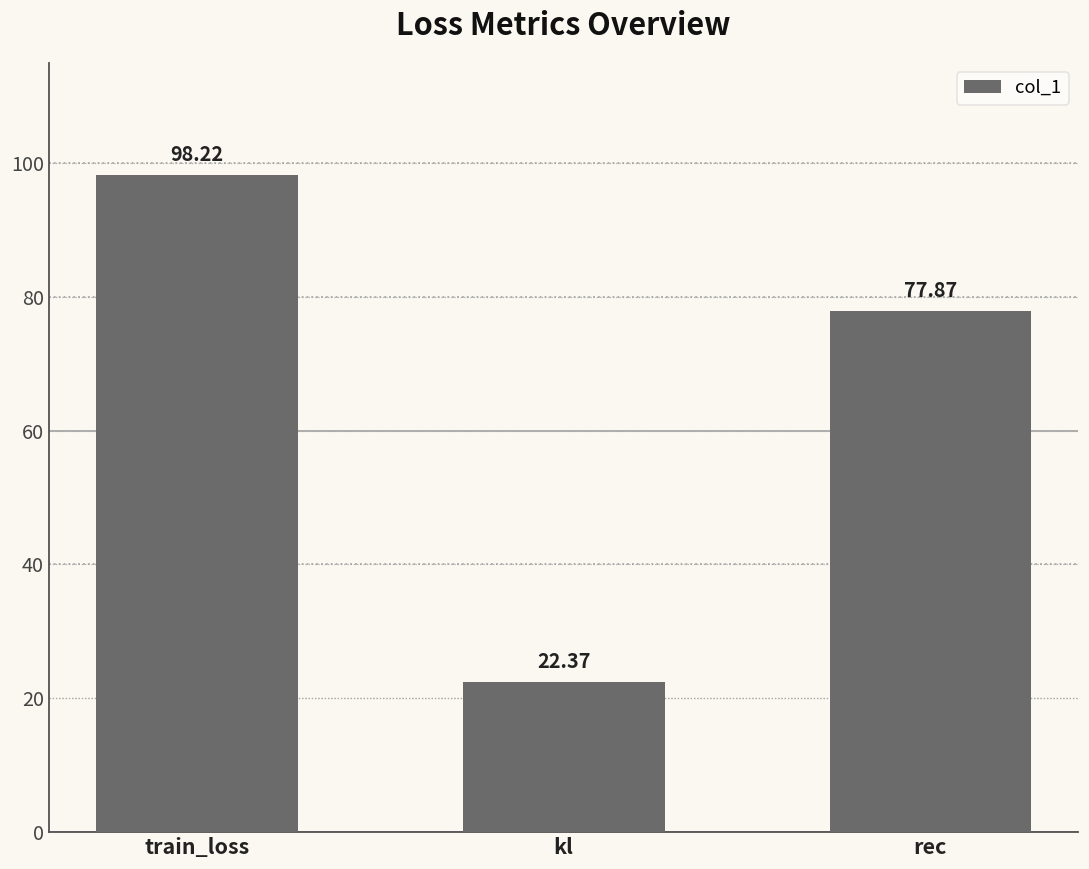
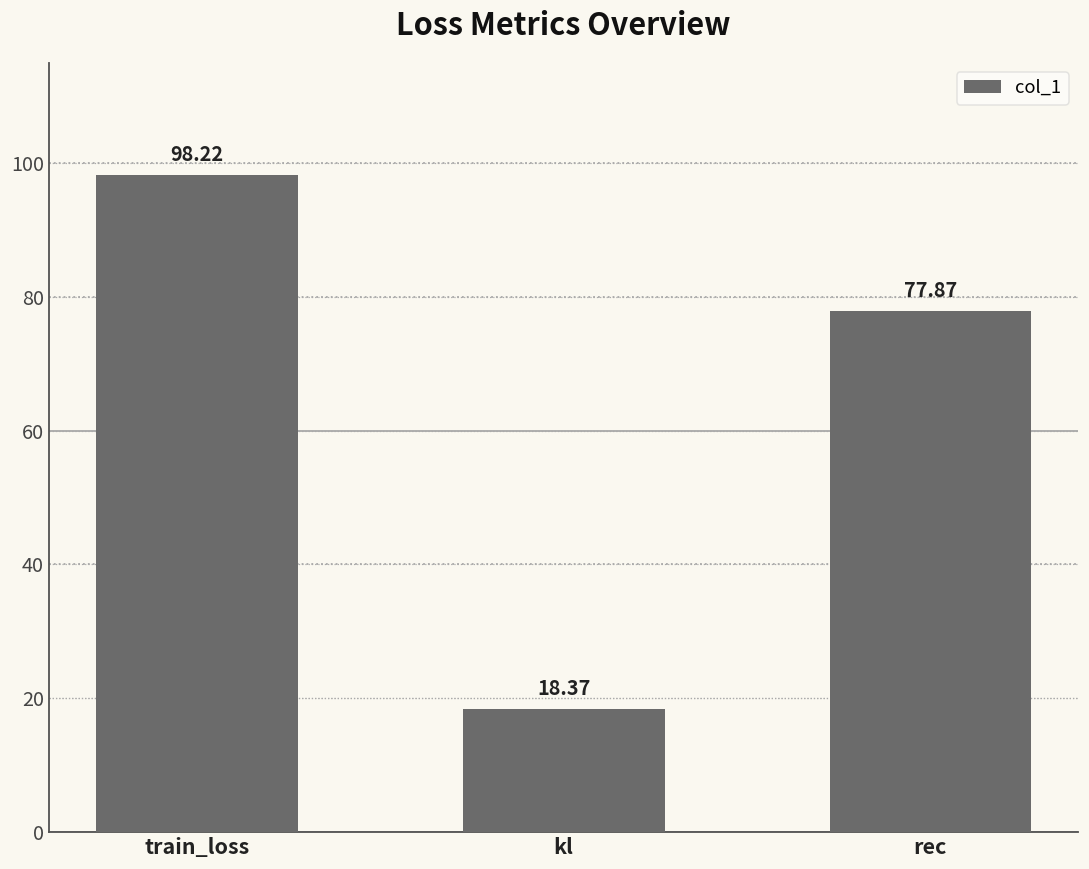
kl: 22.37 -> 18.37
